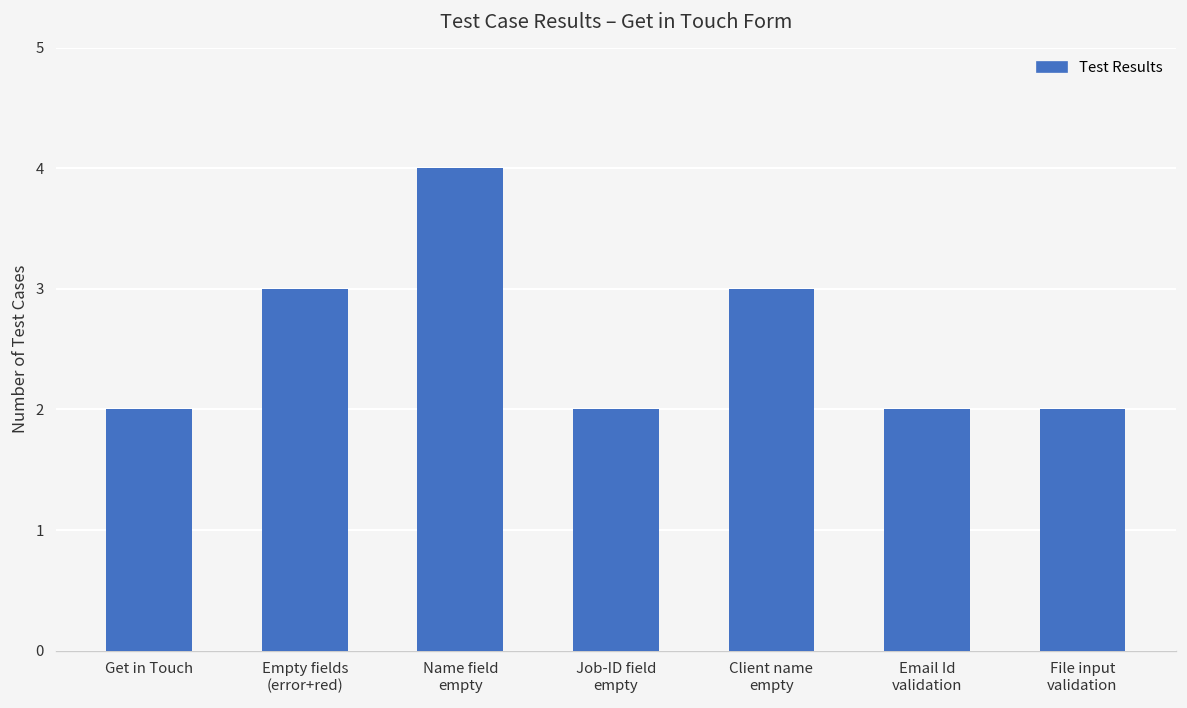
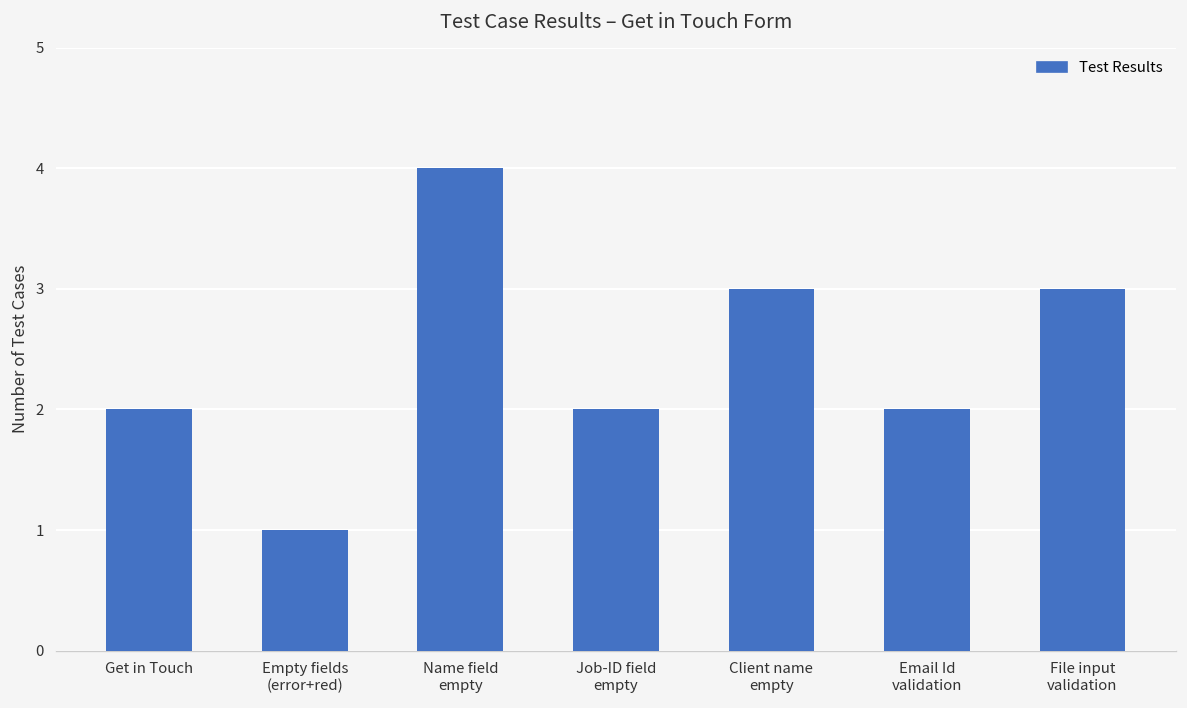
Empty fields (error+red): 3 -> 1
File input validation: 2 -> 3
